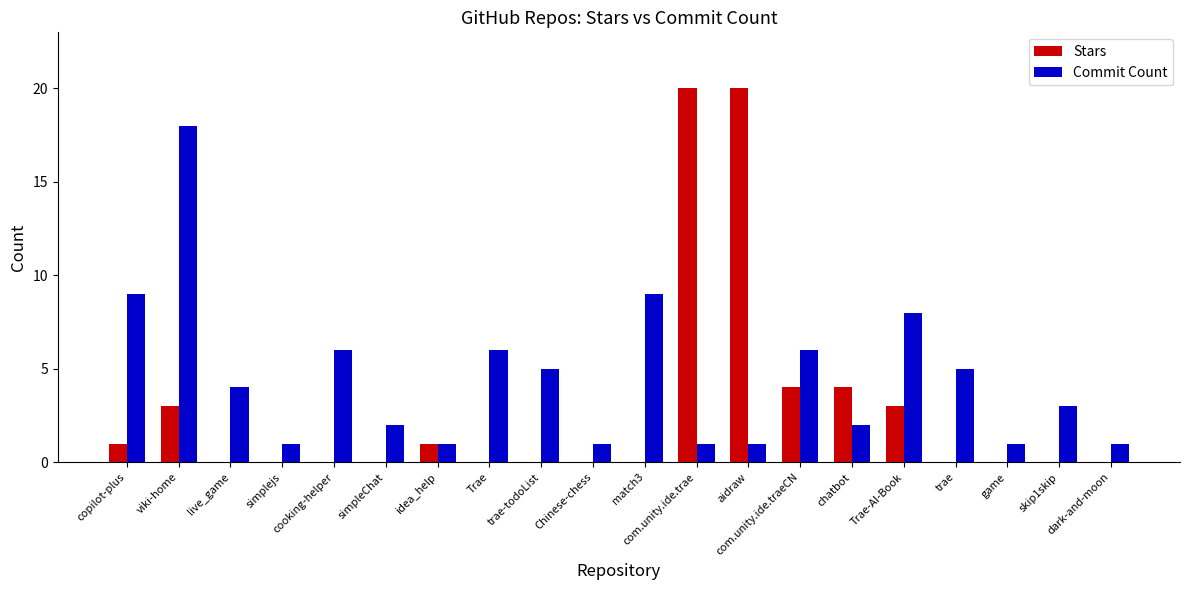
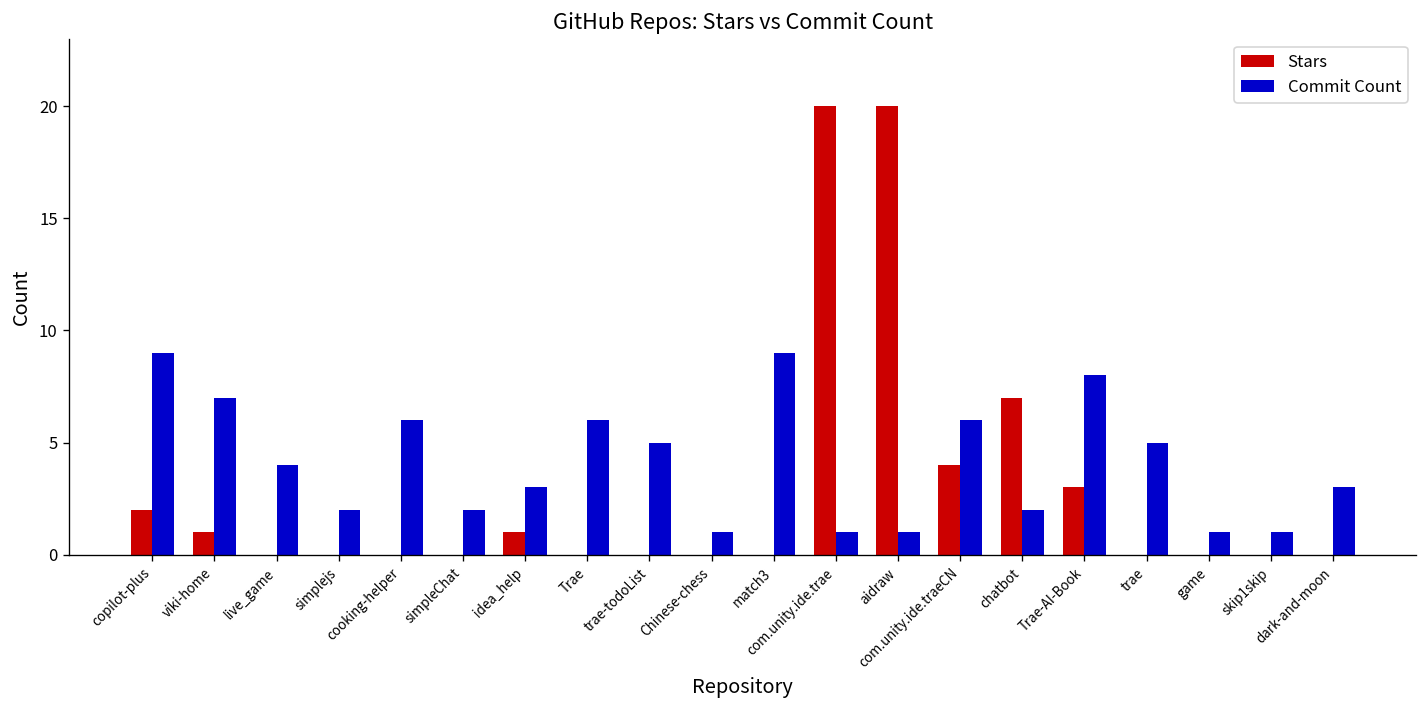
Stars, copilot-plus: 1 -> 2
Stars, viki-home: 3 -> 1
Commit Count, viki-home: 18 -> 7
Commit Count, simplejs: 1 -> 2
Commit Count, idea_help: 1 -> 3
Stars, chatbot: 4 -> 7
Commit Count, skip1skip: 3 -> 1
Commit Count, dark-and-moon: 1 -> 3
